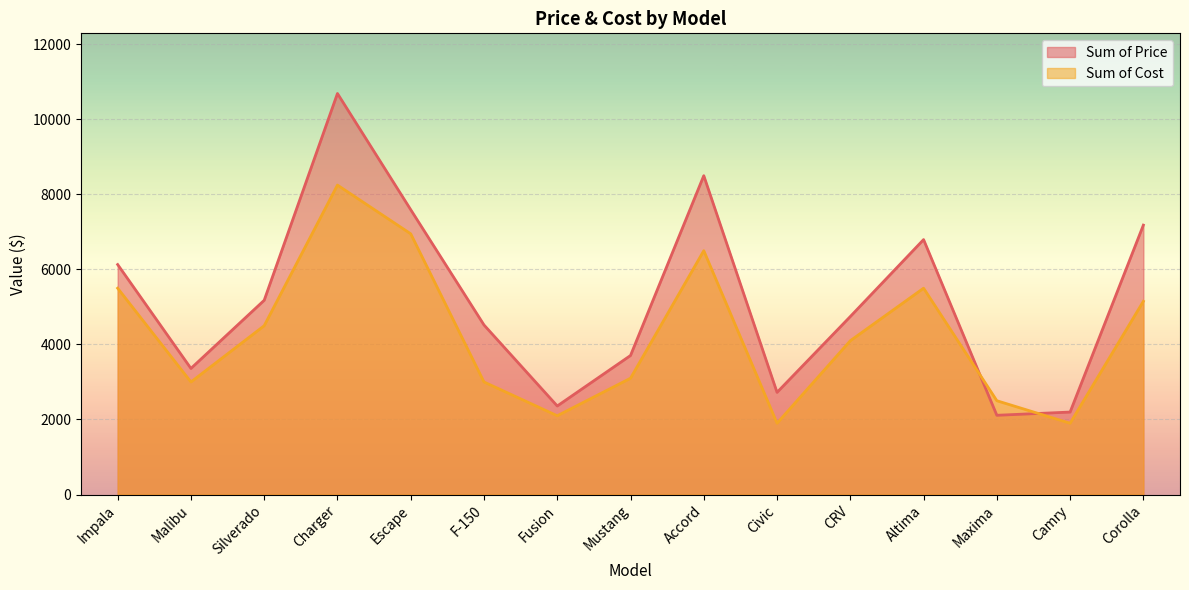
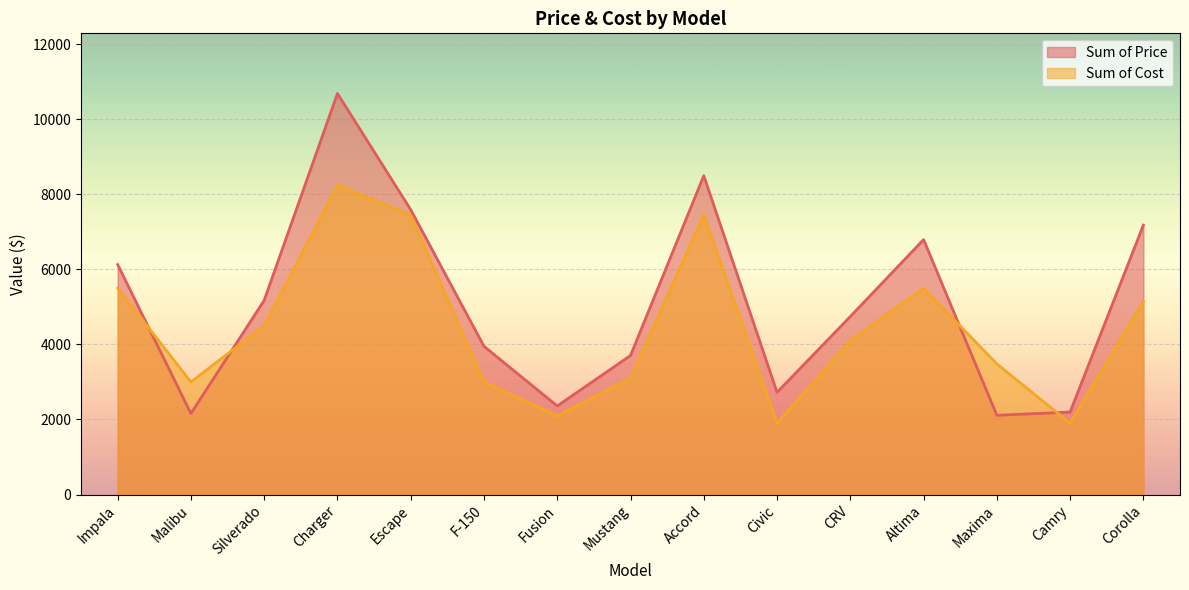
Sum of Price, Malibu: 3400 -> 2200
Sum of Cost, Escape: 7000 -> 7400
Sum of Price, F-150: 4500 -> 4000
Sum of Cost, Accord: 6500 -> 7500
Sum of Cost, Maxima: 2500 -> 3500
